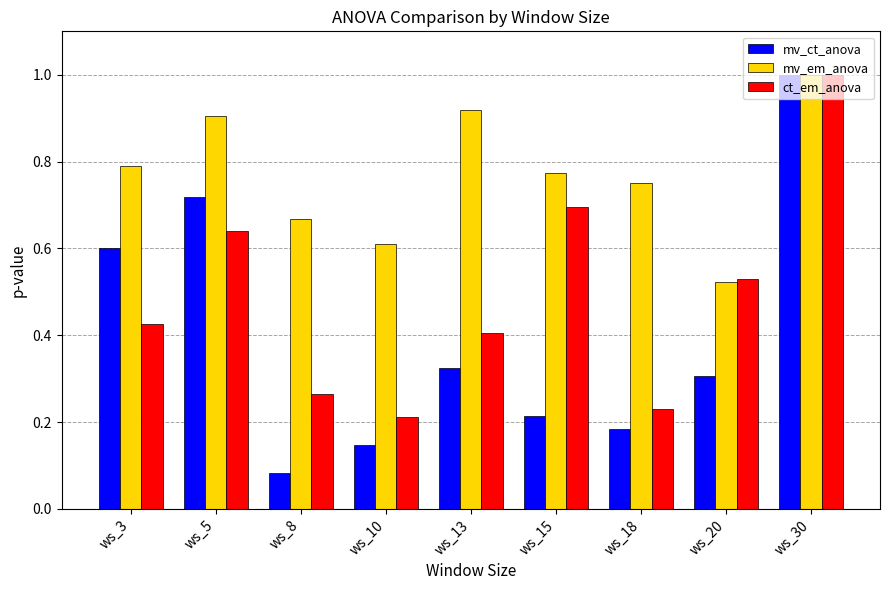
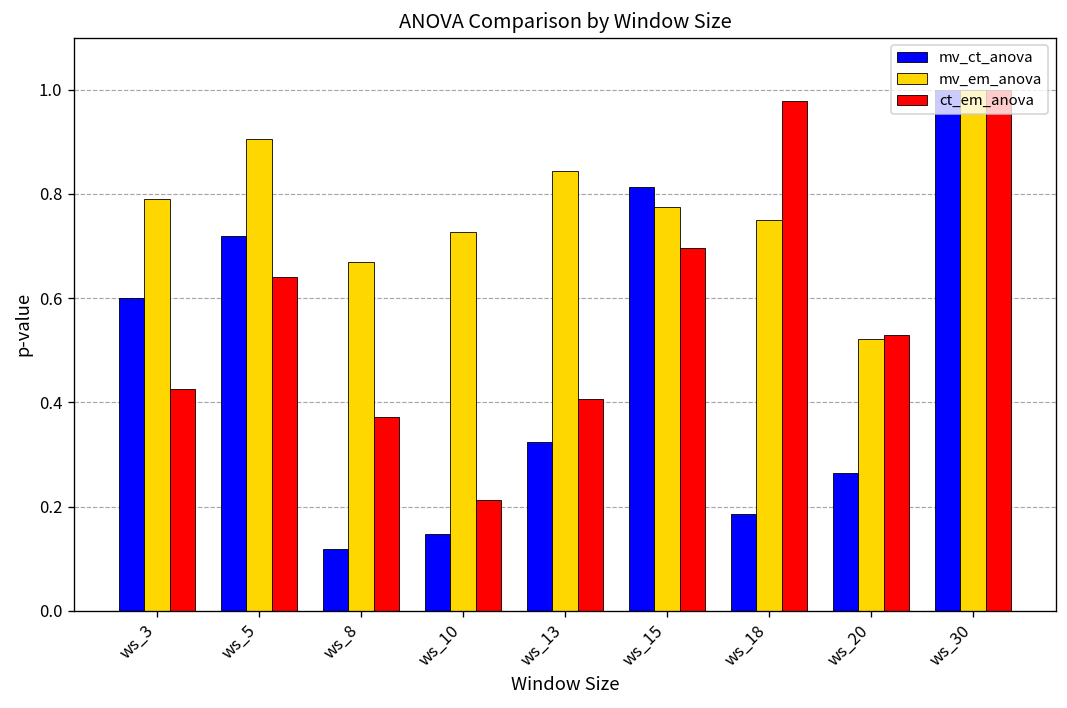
mv_ct_anova, ws_8: 0.08 -> 0.12
ct_em_anova, ws_8: 0.26 -> 0.37
mv_em_anova, ws_10: 0.61 -> 0.73
mv_em_anova, ws_13: 0.92 -> 0.84
mv_ct_anova, ws_15: 0.21 -> 0.81
ct_em_anova, ws_18: 0.23 -> 0.98
mv_ct_anova, ws_20: 0.31 -> 0.26
